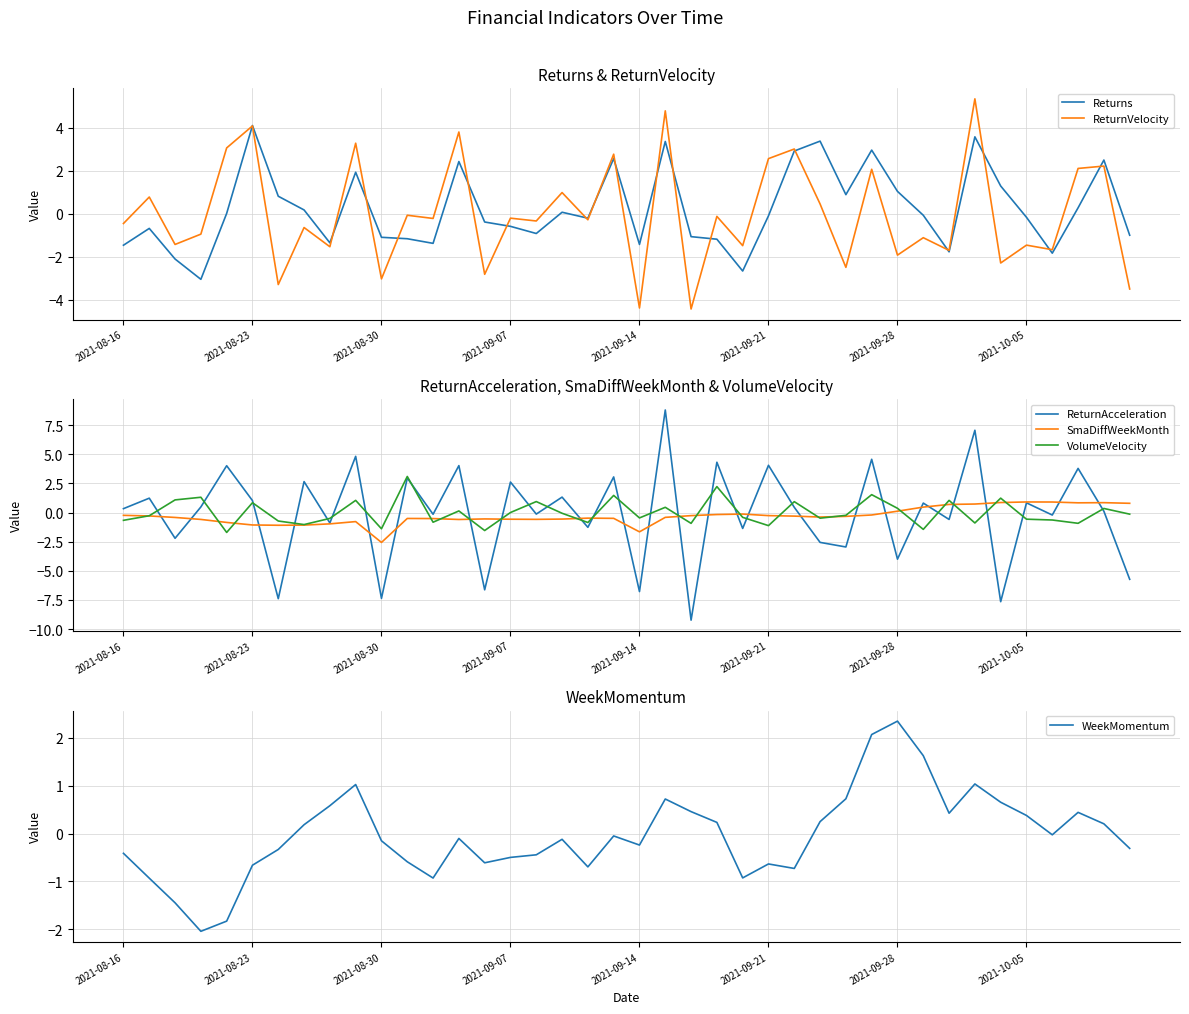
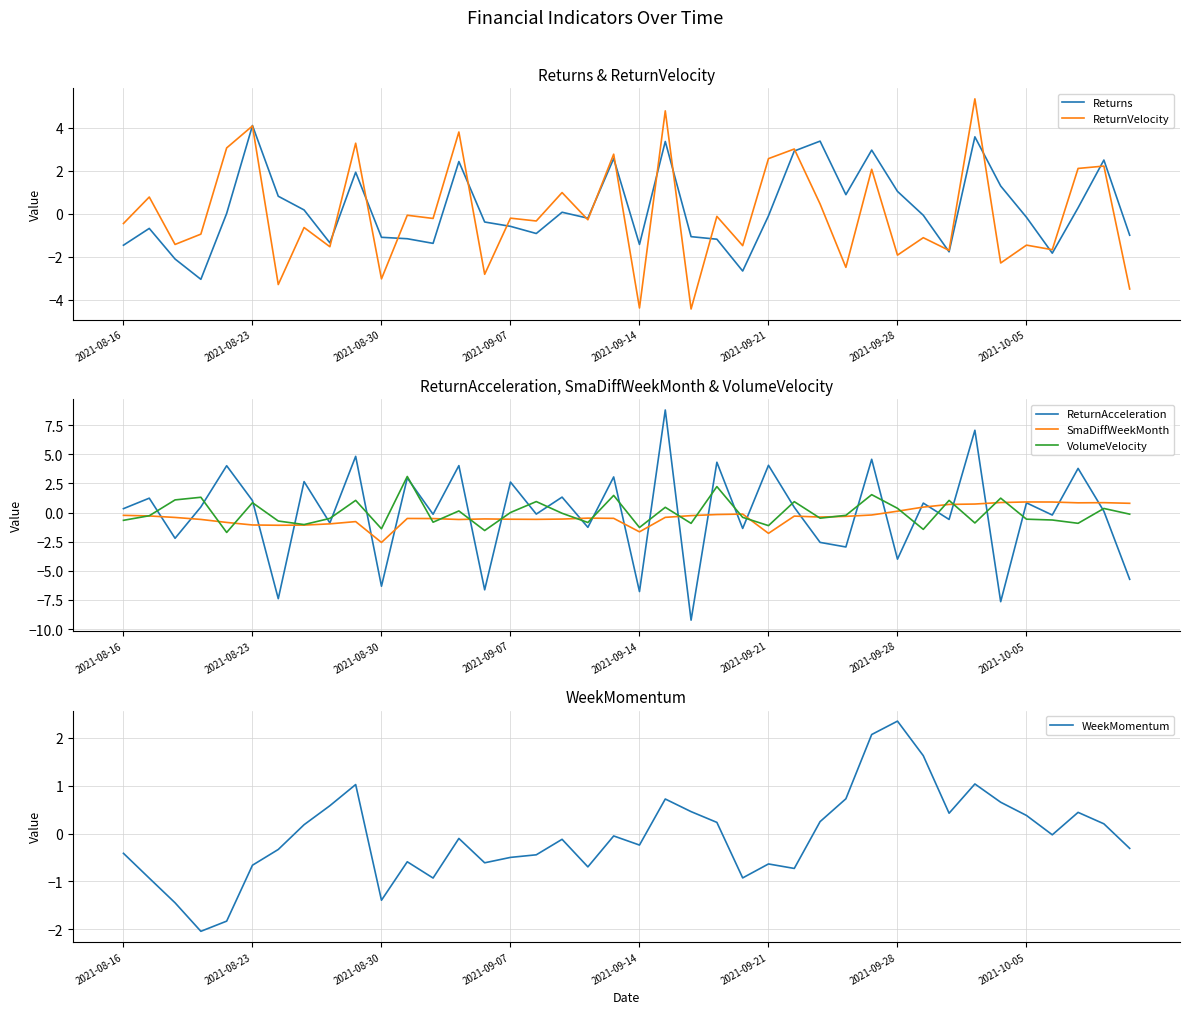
ReturnAcceleration, SmaDiffWeekMonth & VolumeVelocity, ReturnAcceleration, 2021-08-30: -7.4 -> -6.3
ReturnAcceleration, SmaDiffWeekMonth & VolumeVelocity, VolumeVelocity, 2021-09-14: -0.5 -> -1.3
ReturnAcceleration, SmaDiffWeekMonth & VolumeVelocity, SmaDiffWeekMonth, 2021-09-21: -0.3 -> -1.8
WeekMomentum, 2021-08-30: -0.2 -> -1.4
